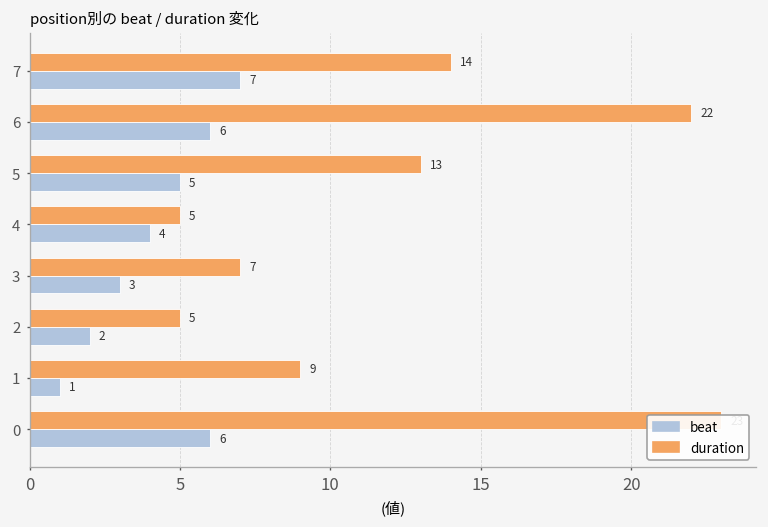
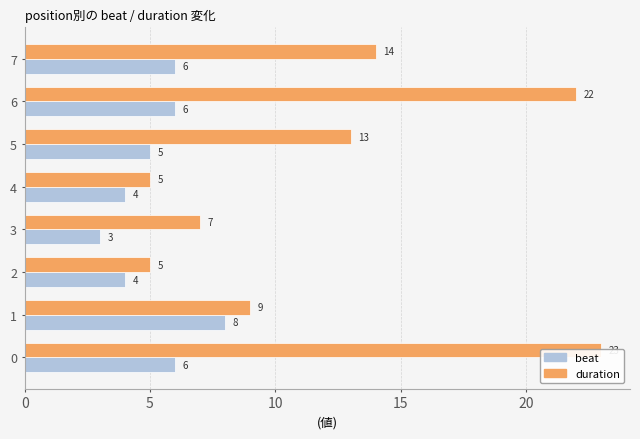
beat, 7: 7 -> 6
beat, 2: 2 -> 4
beat, 1: 1 -> 8
